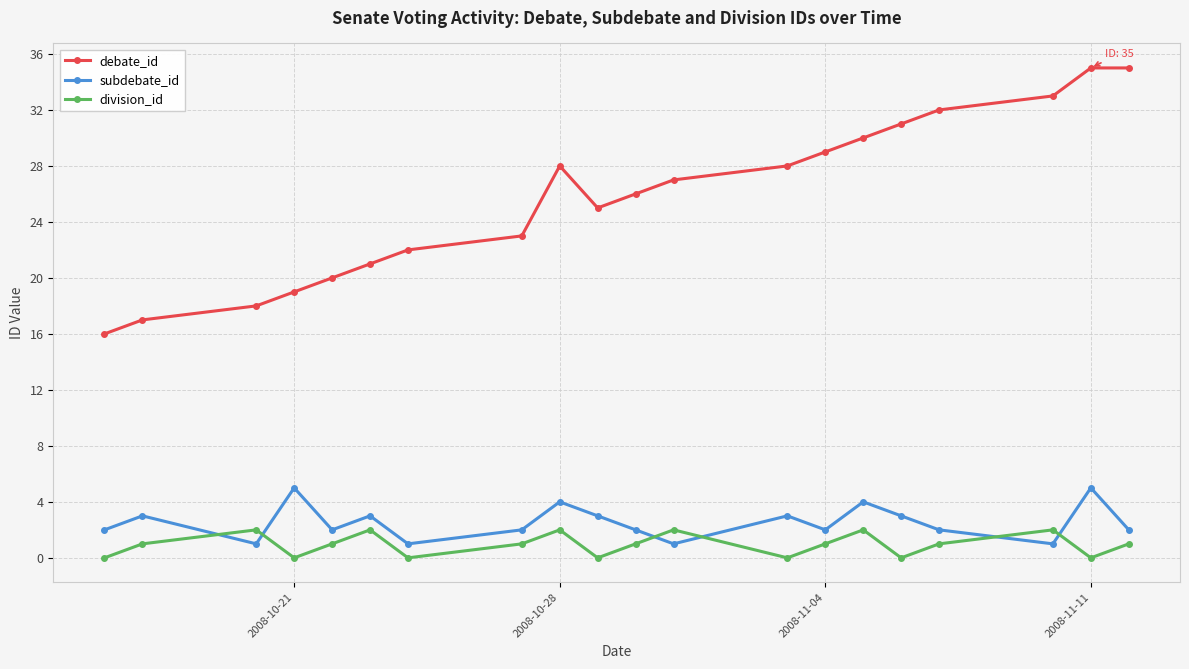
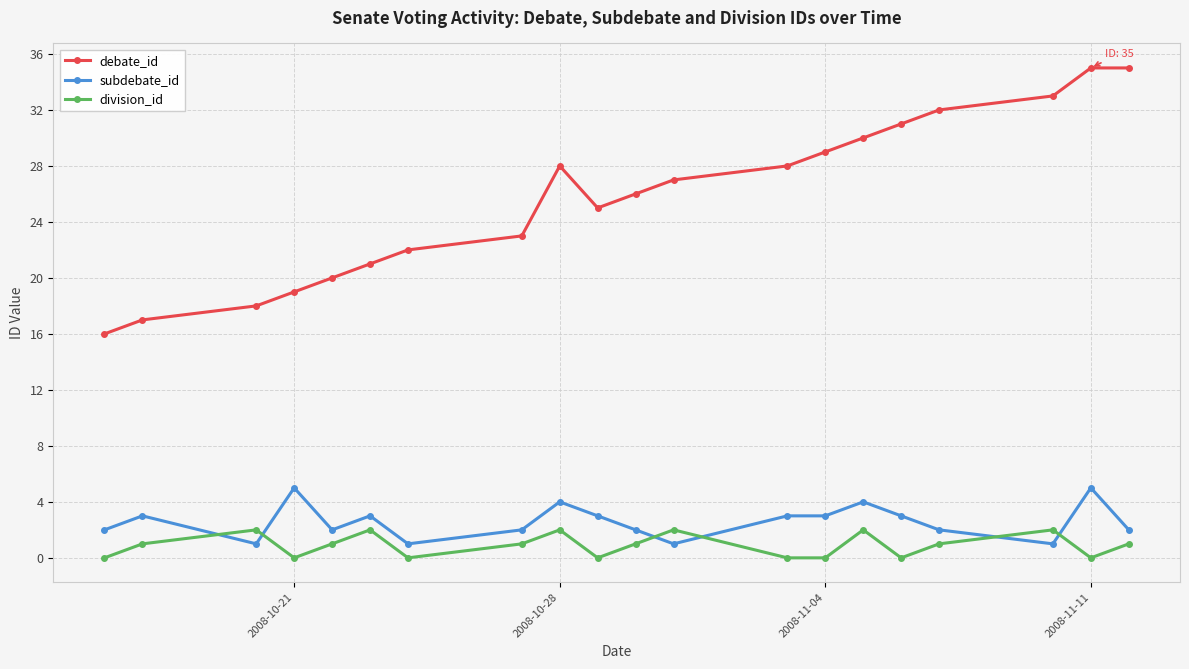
subdebate_id, 2008-11-04: 2 -> 3
division_id, 2008-11-04: 1 -> 0
